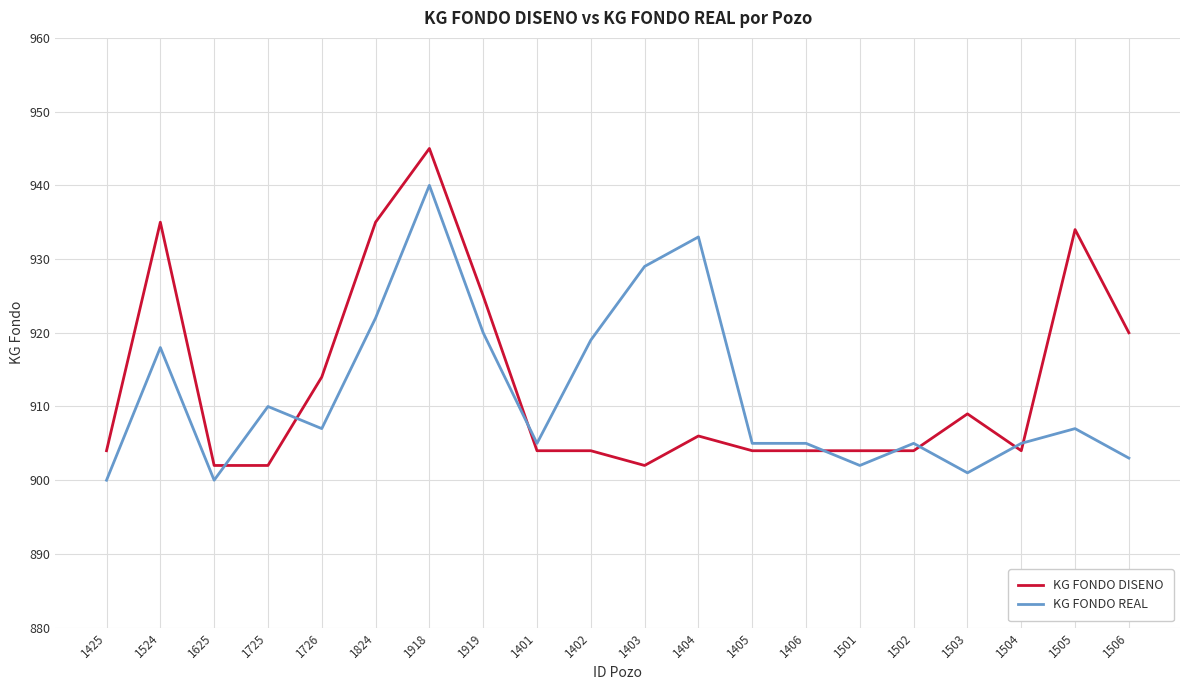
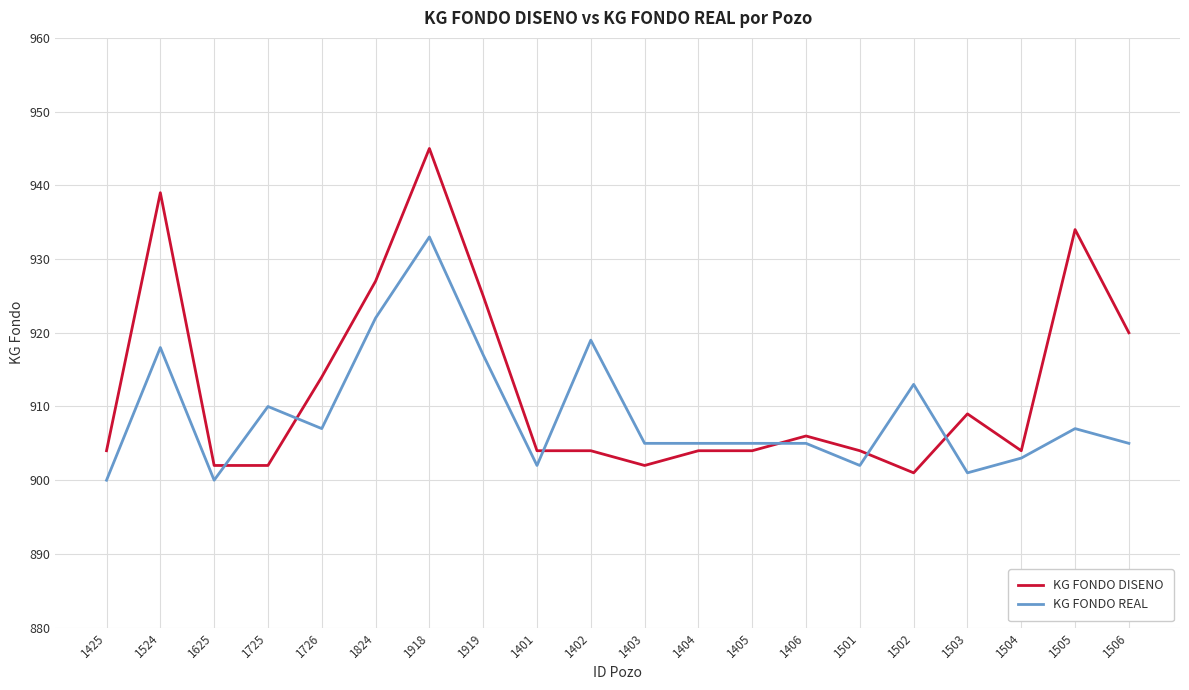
KG FONDO DISENO, 1524: 935 -> 939
KG FONDO DISENO, 1824: 935 -> 927
KG FONDO REAL, 1918: 940 -> 933
KG FONDO REAL, 1919: 920 -> 917
KG FONDO REAL, 1401: 905 -> 902
KG FONDO REAL, 1403: 929 -> 905
KG FONDO DISENO, 1404: 906 -> 904
KG FONDO REAL, 1404: 933 -> 905
KG FONDO DISENO, 1406: 904 -> 906
KG FONDO DISENO, 1502: 904 -> 901
KG FONDO REAL, 1502: 905 -> 913
KG FONDO REAL, 1504: 905 -> 903
KG FONDO REAL, 1506: 903 -> 905
